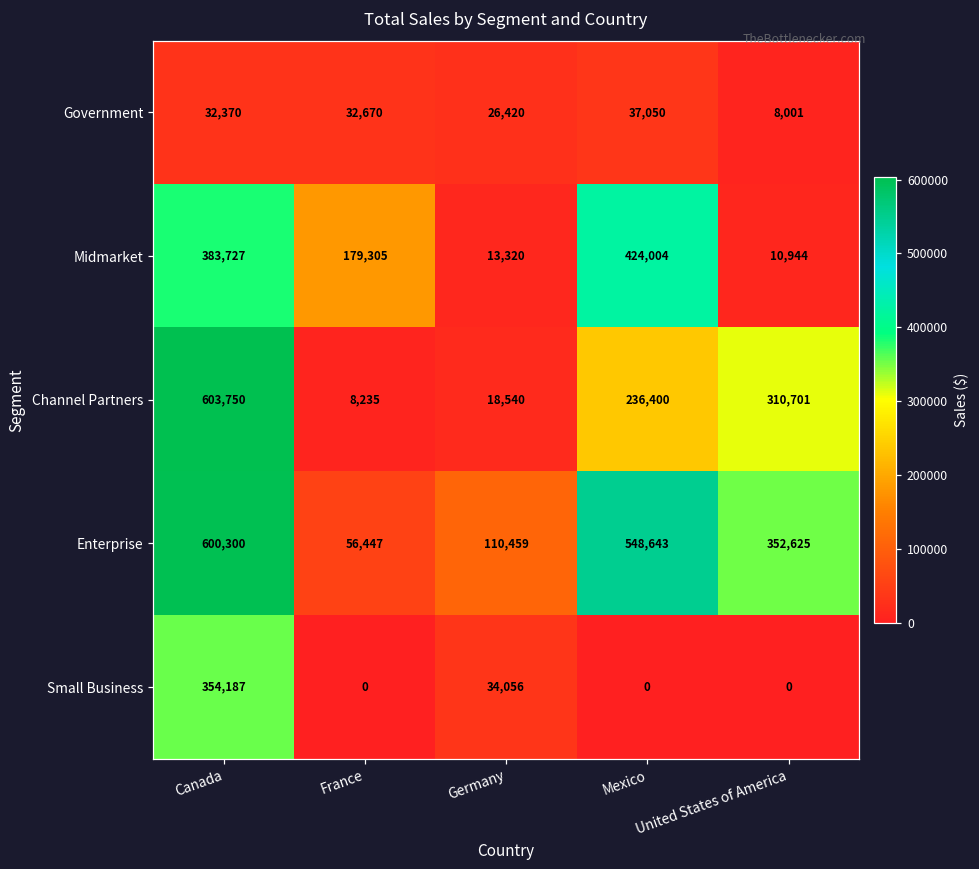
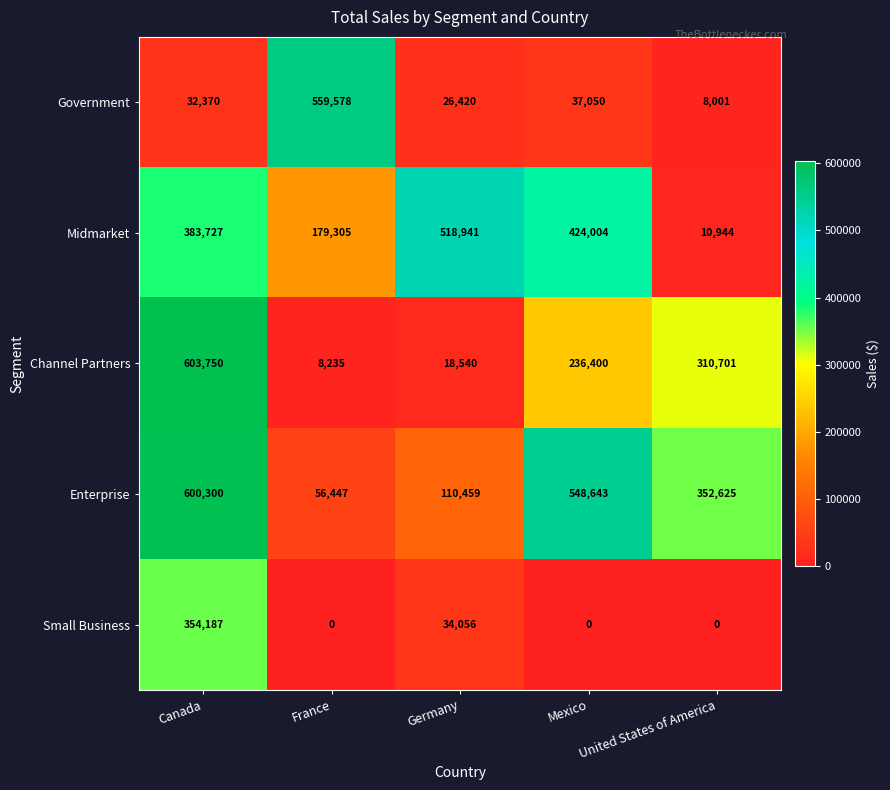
Government, France: 32,670 -> 559,578
Midmarket, Germany: 13,320 -> 518,941
